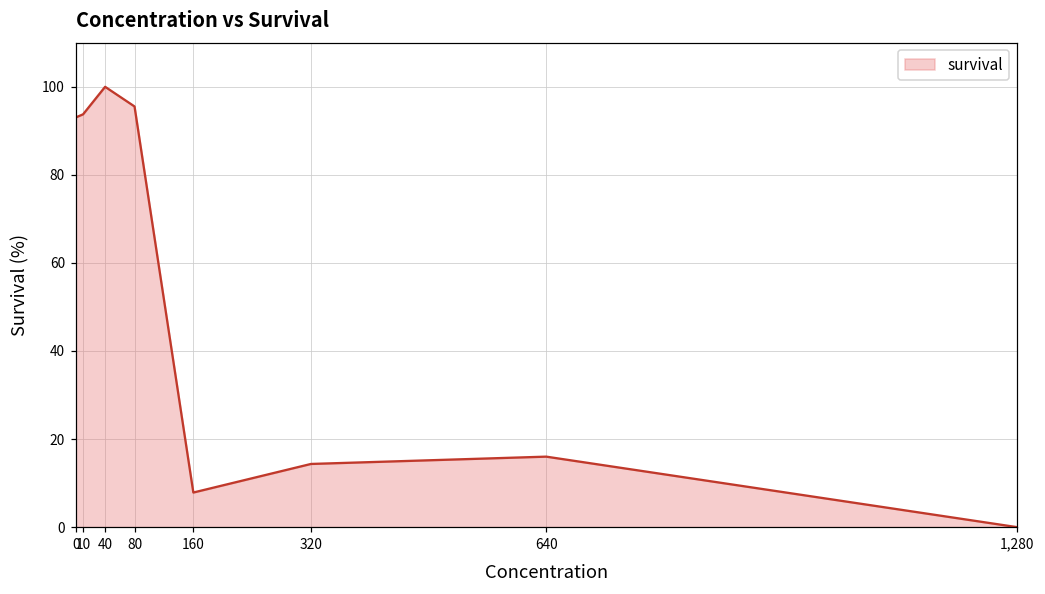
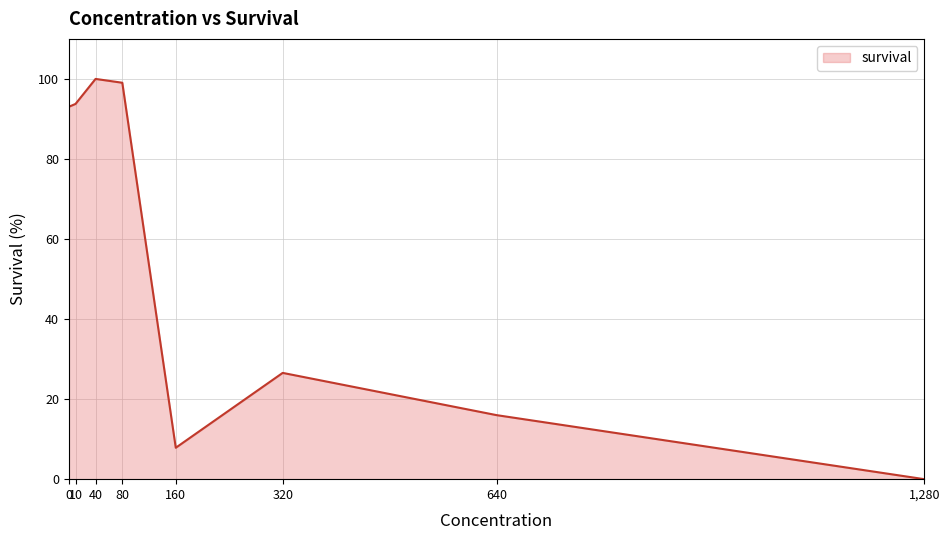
80: 96 -> 99
320: 14 -> 27
